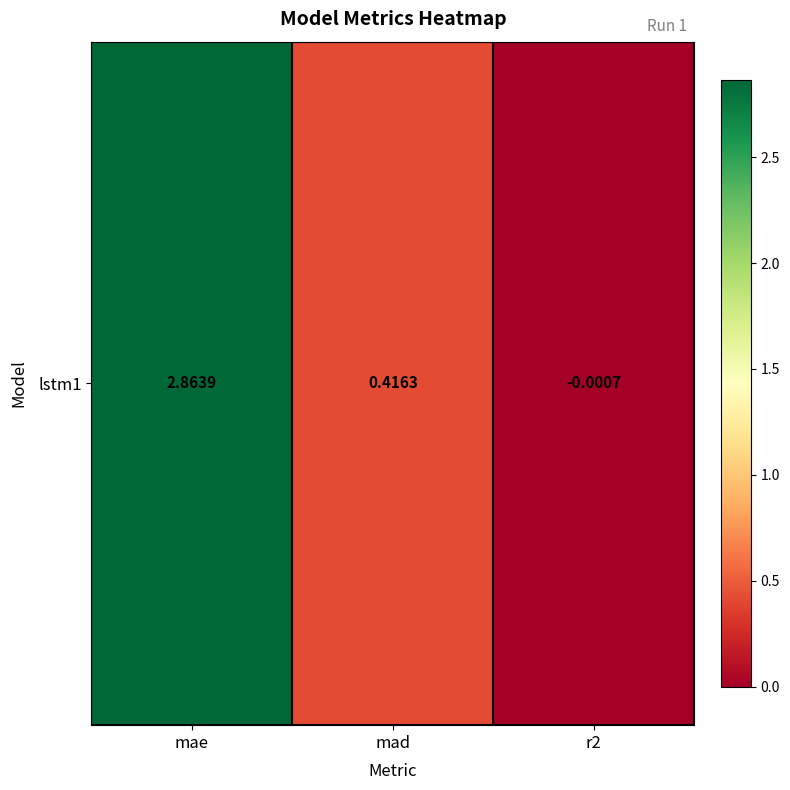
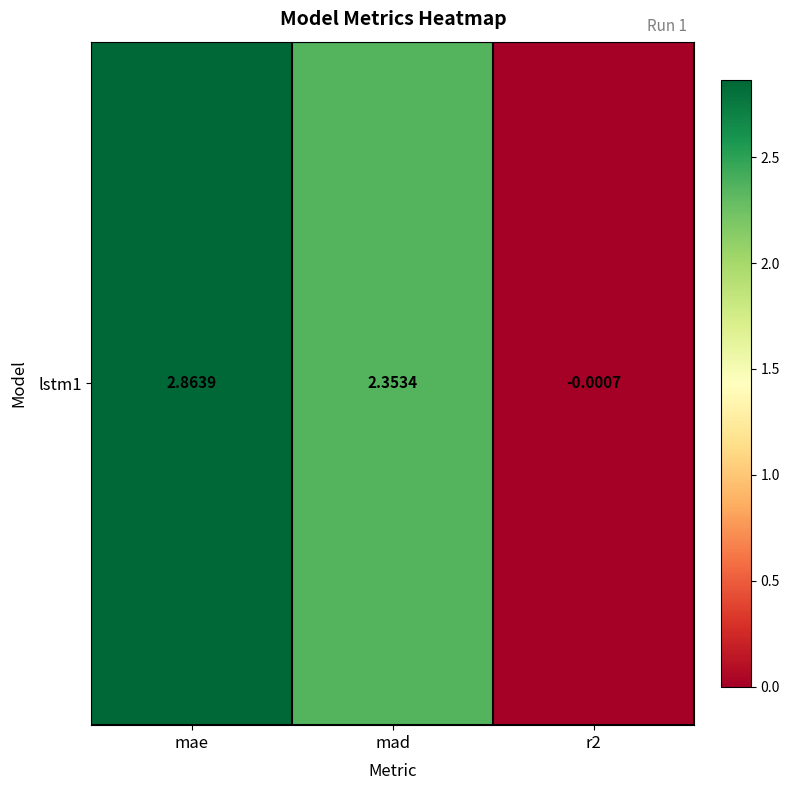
lstm1, mad: 0.4163 -> 2.3534
